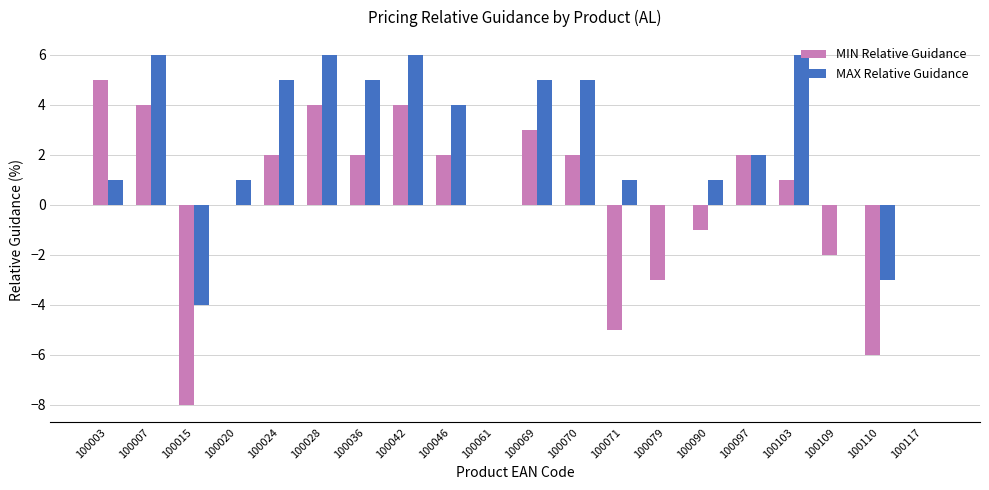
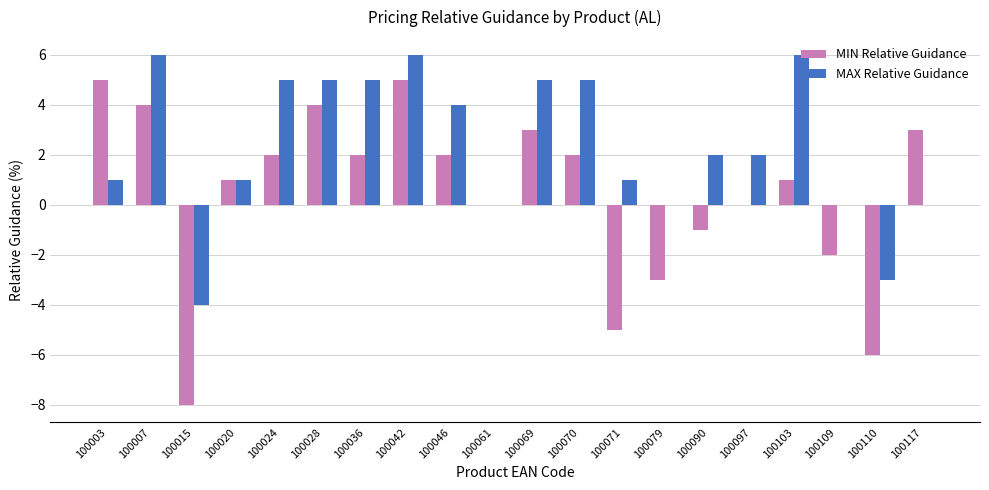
MIN Relative Guidance, 100020: 0 -> 1
MAX Relative Guidance, 100028: 6 -> 5
MIN Relative Guidance, 100042: 4 -> 5
MAX Relative Guidance, 100090: 1 -> 2
MIN Relative Guidance, 100097: 2 -> 0
MIN Relative Guidance, 100117: 0 -> 3
